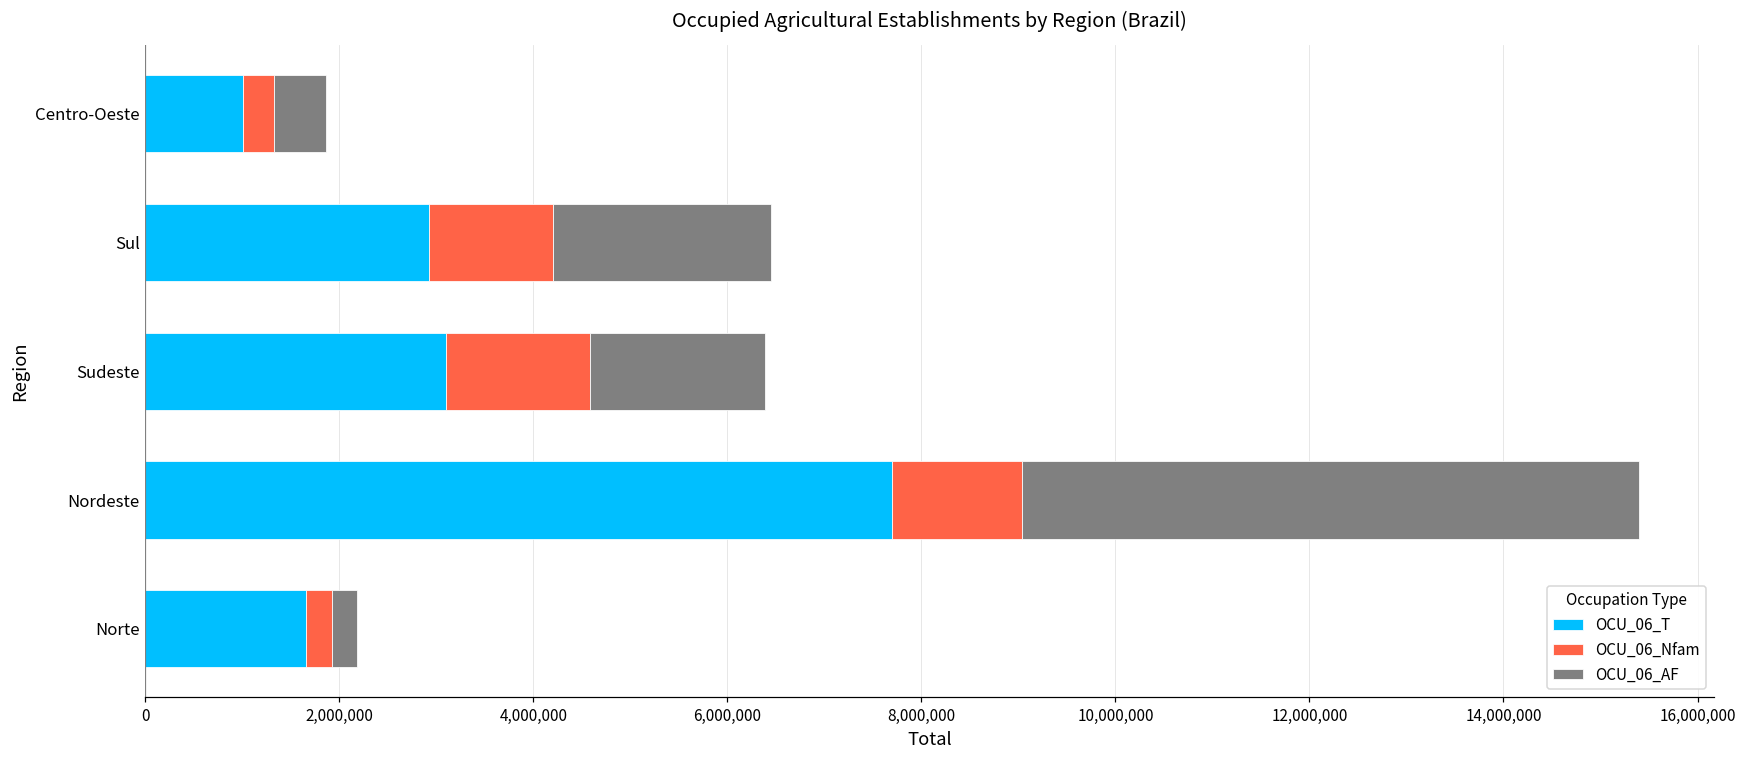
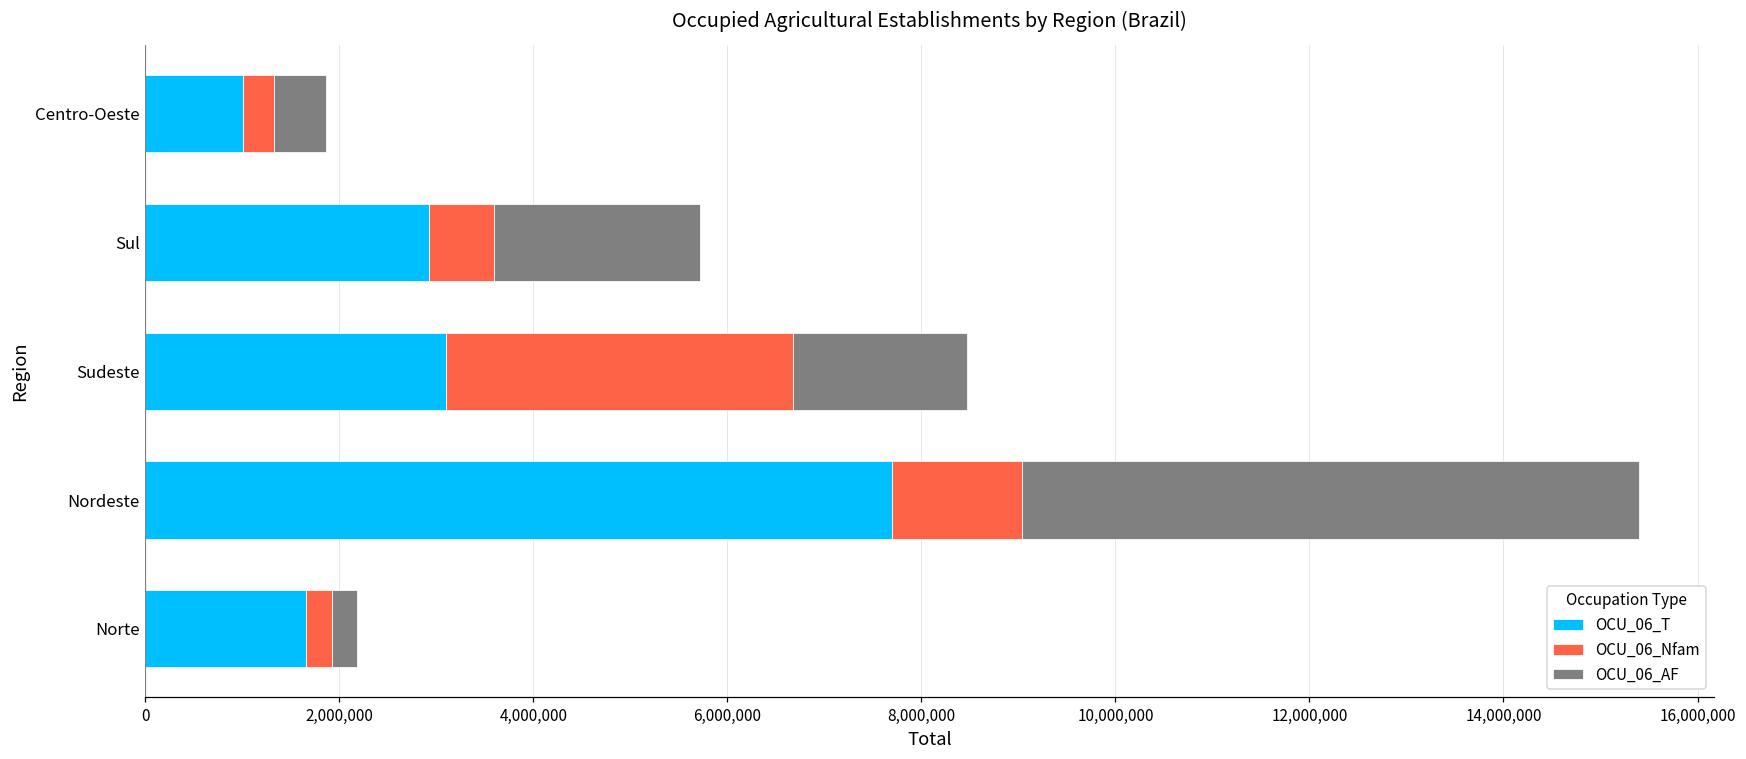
OCU_06_Nfam, Sul: 1,300,000 -> 700,000
OCU_06_AF, Sul: 2,200,000 -> 2,100,000
OCU_06_Nfam, Sudeste: 1,500,000 -> 3,600,000
